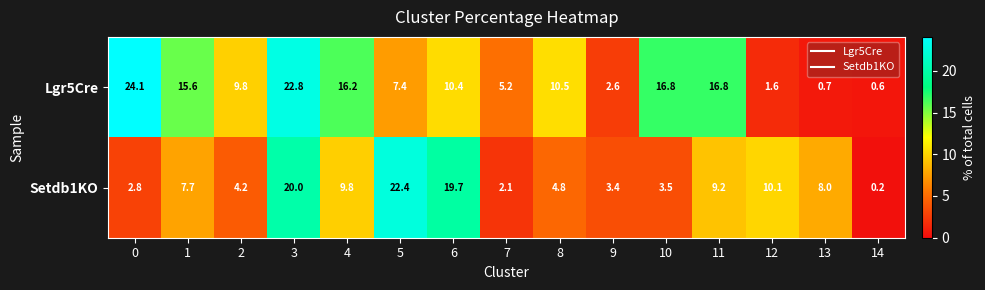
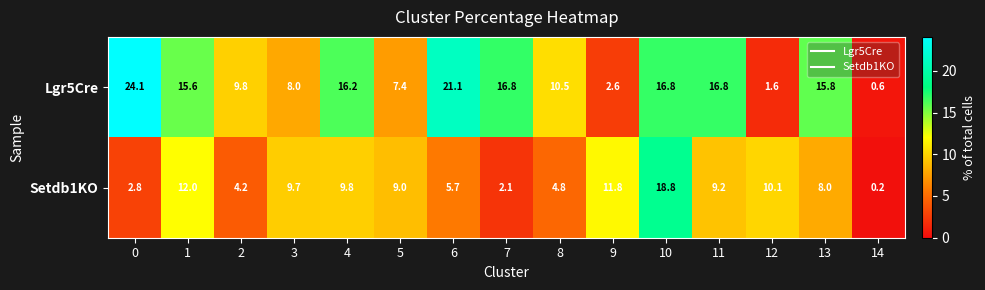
Lgr5Cre, 3: 22.8 -> 8.0
Lgr5Cre, 6: 10.4 -> 21.1
Lgr5Cre, 7: 5.2 -> 16.8
Lgr5Cre, 13: 0.7 -> 15.8
Setdb1KO, 1: 7.7 -> 12.0
Setdb1KO, 3: 20.0 -> 9.7
Setdb1KO, 5: 22.4 -> 9.0
Setdb1KO, 6: 19.7 -> 5.7
Setdb1KO, 9: 3.4 -> 11.8
Setdb1KO, 10: 3.5 -> 18.8
